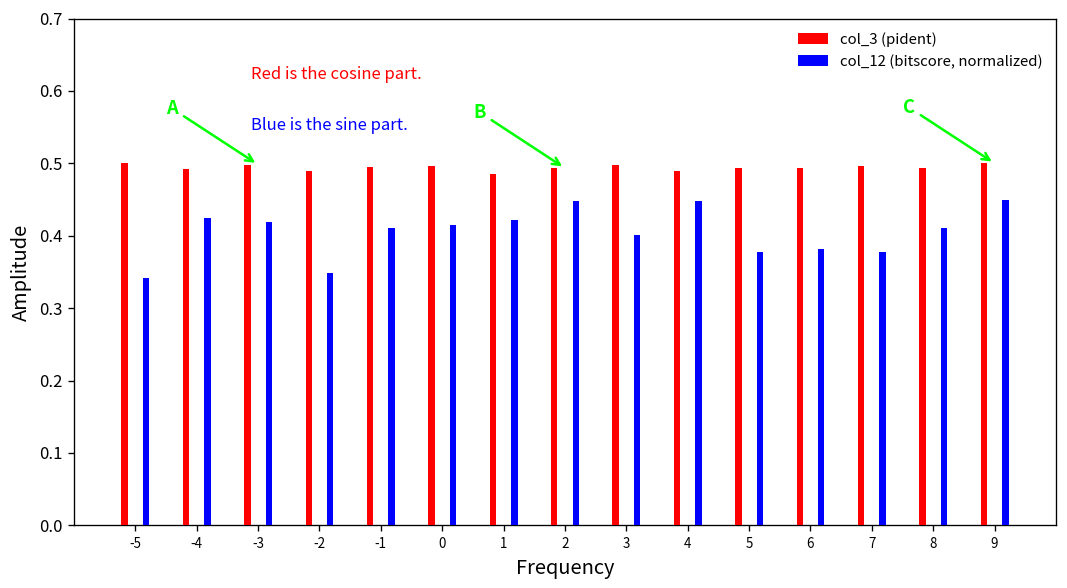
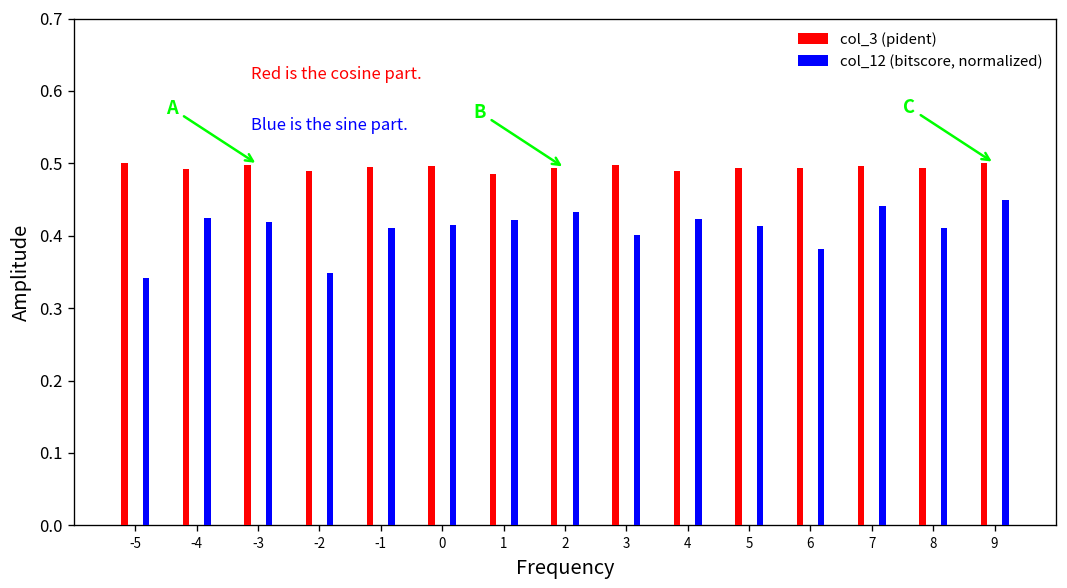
col_12 (bitscore, normalized), 2: 0.45 -> 0.43
col_12 (bitscore, normalized), 4: 0.45 -> 0.42
col_12 (bitscore, normalized), 5: 0.38 -> 0.41
col_12 (bitscore, normalized), 7: 0.38 -> 0.44
